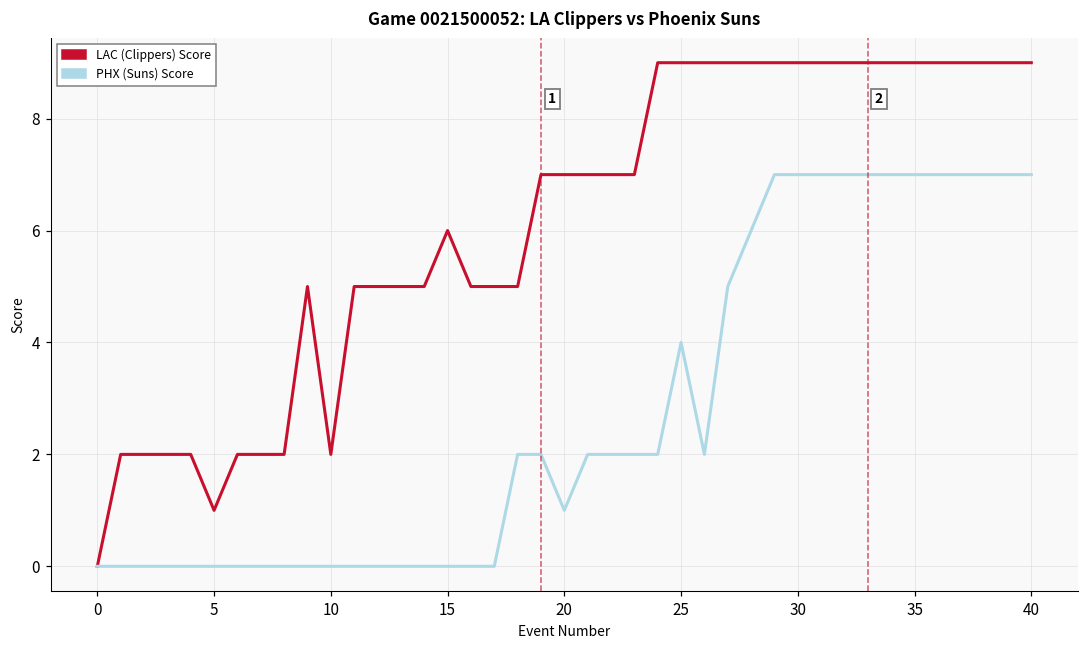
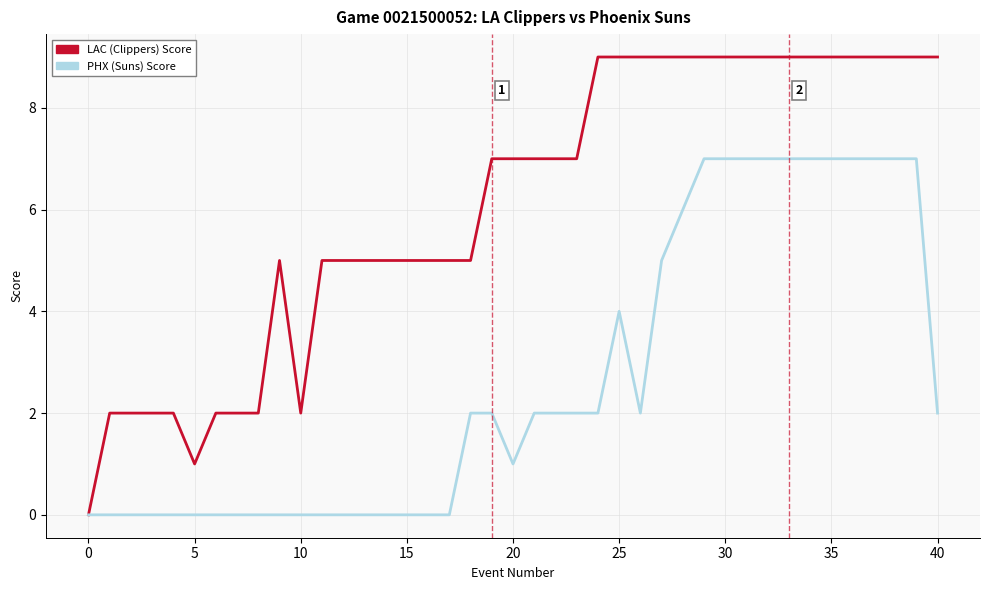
LAC (Clippers) Score, 15: 6 -> 5
PHX (Suns) Score, 40: 7 -> 2
